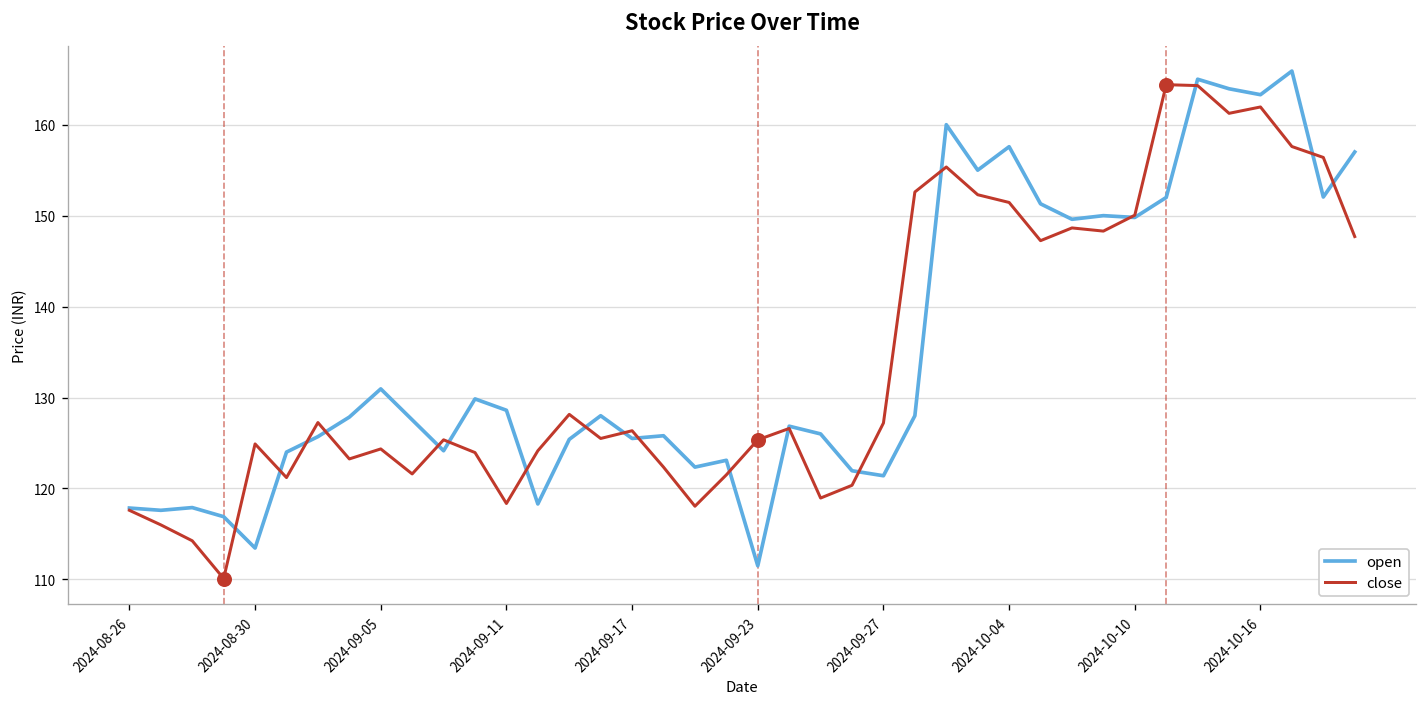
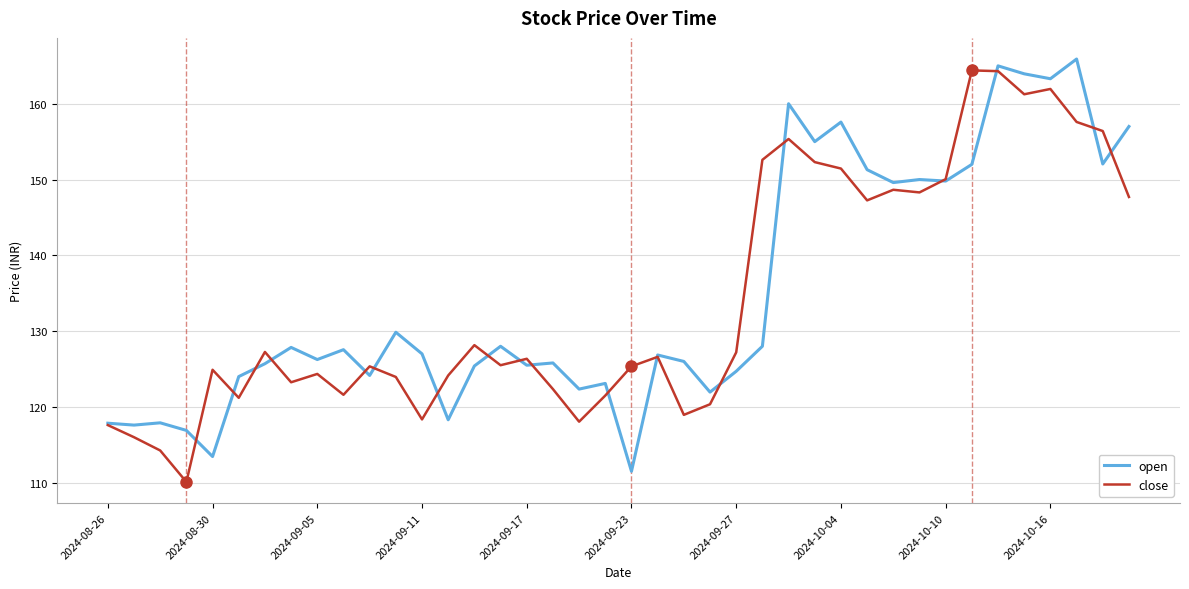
open, 2024-09-05: 131 -> 126
open, 2024-09-11: 129 -> 127
open, 2024-09-27: 121 -> 125
